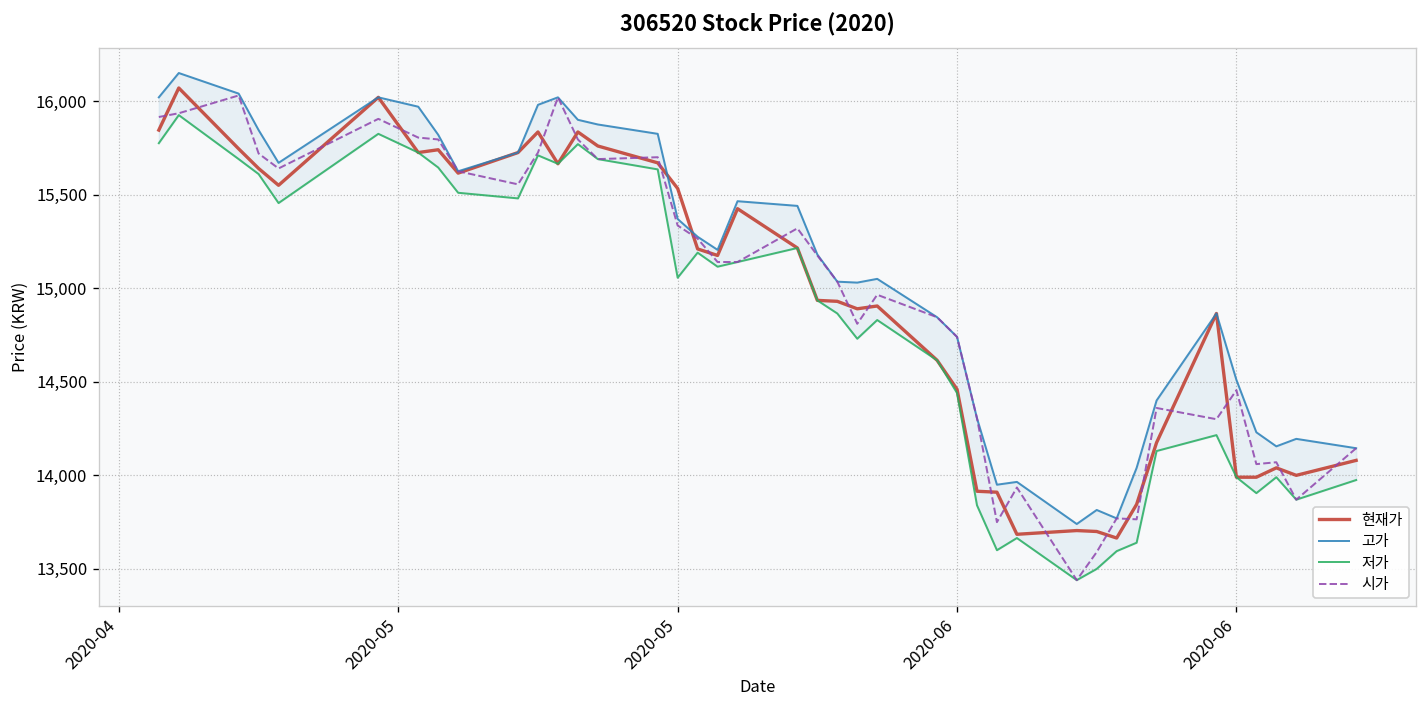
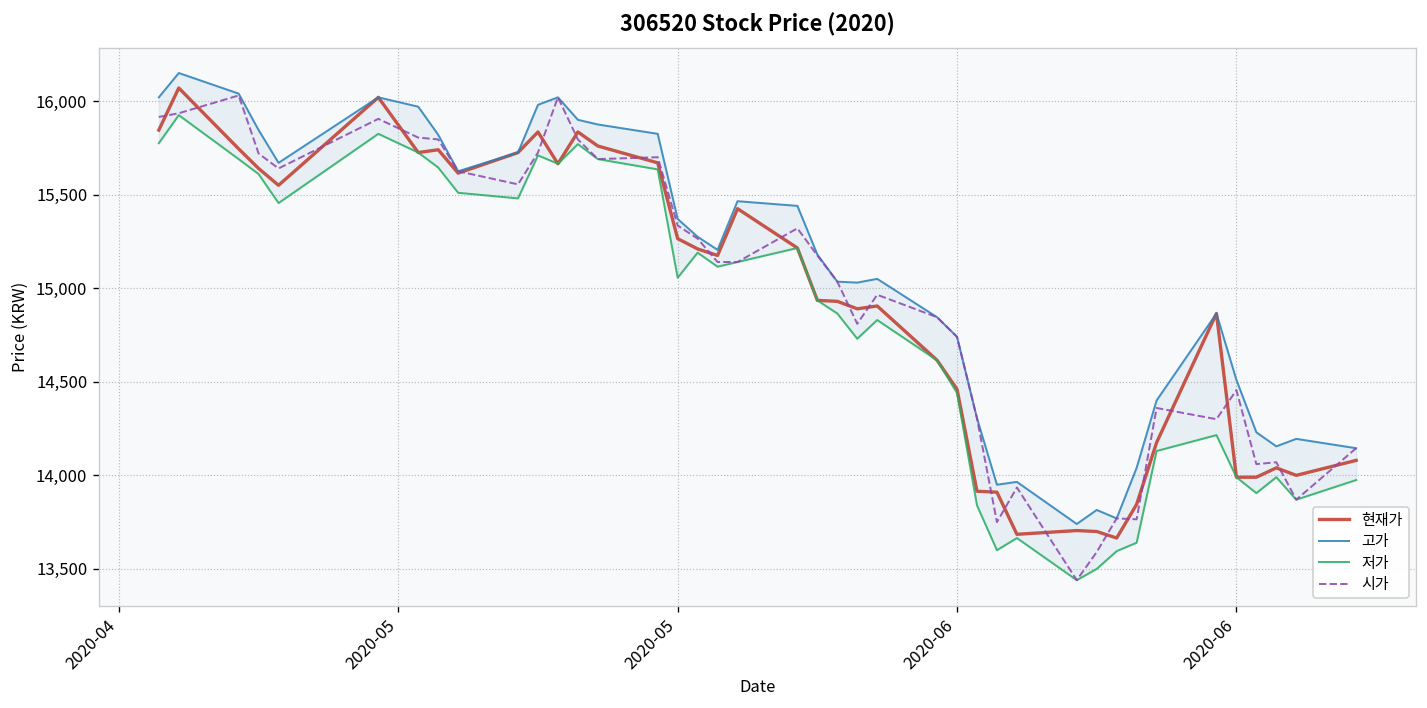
현재가, 2020-05: 15,530 -> 15,270
